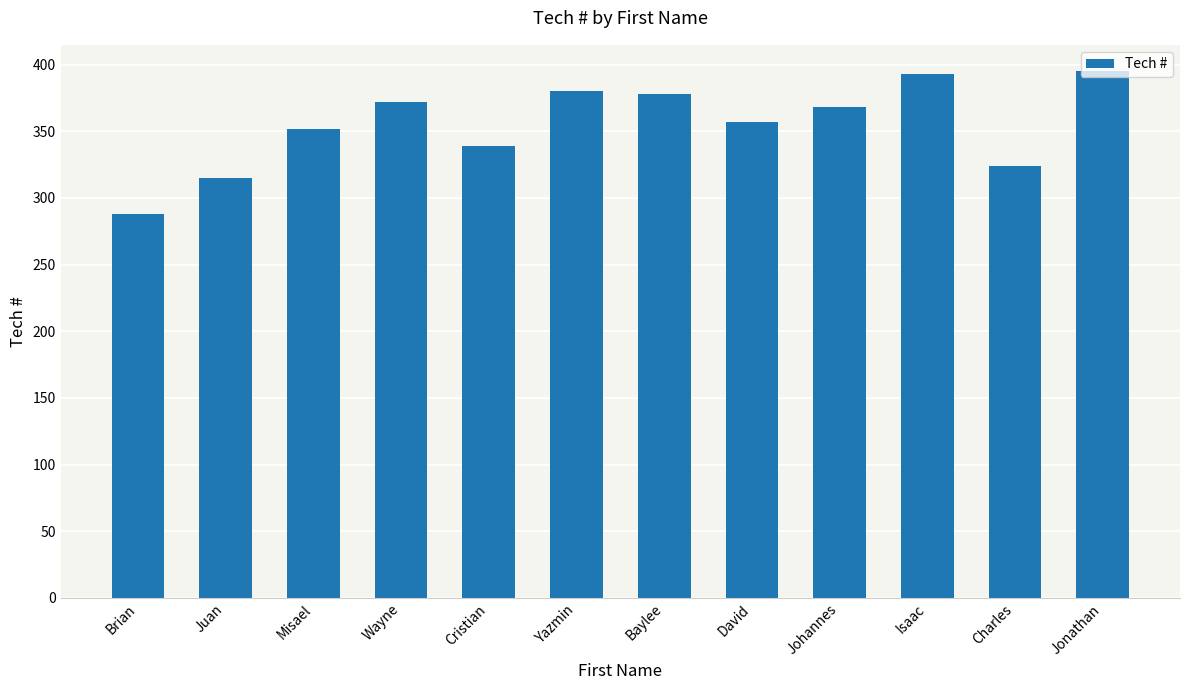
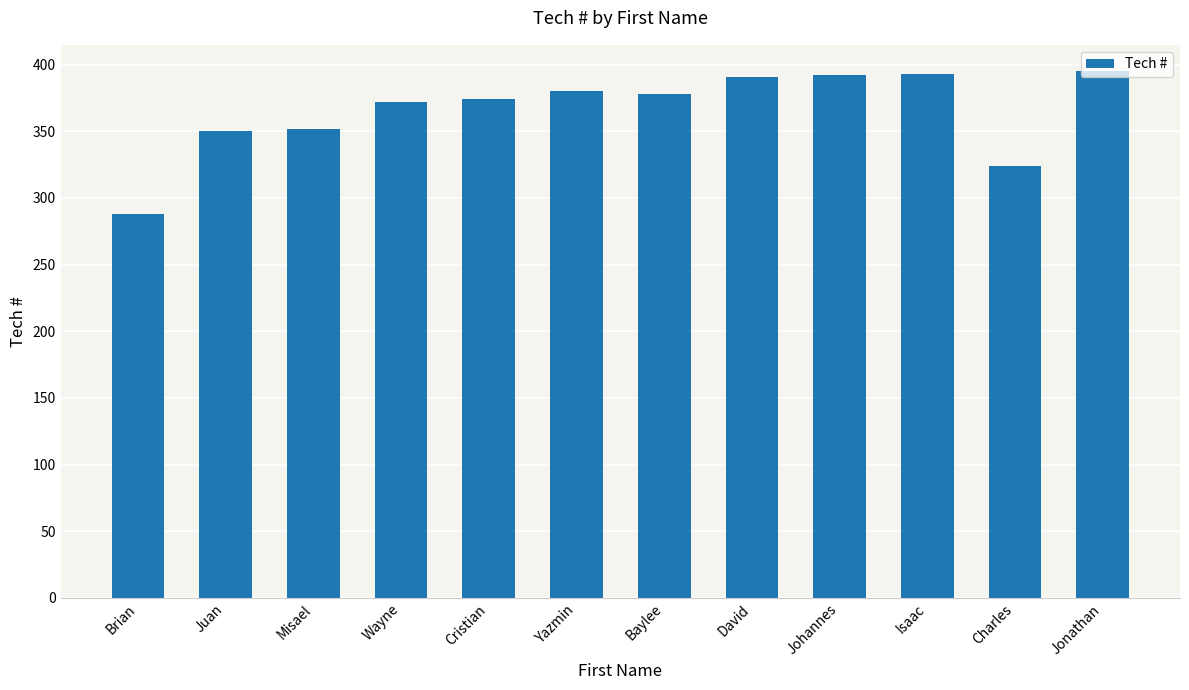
Juan: 315 -> 350
Cristian: 339 -> 374
David: 357 -> 391
Johannes: 368 -> 392
